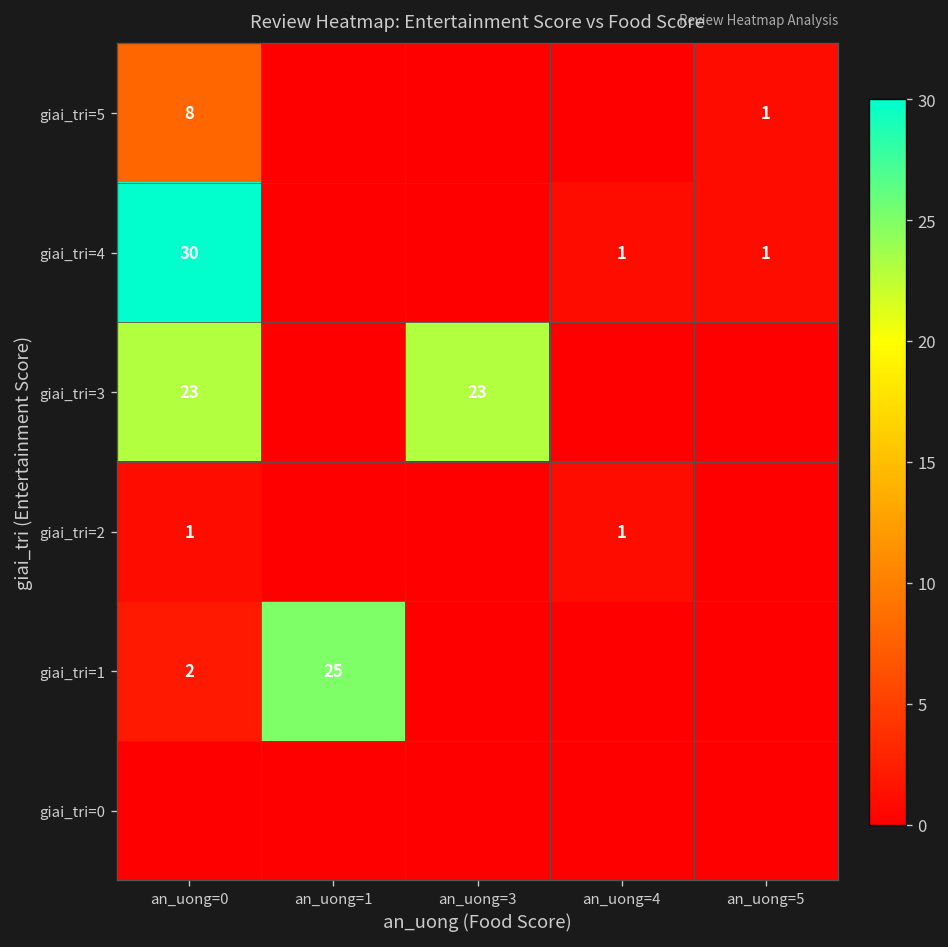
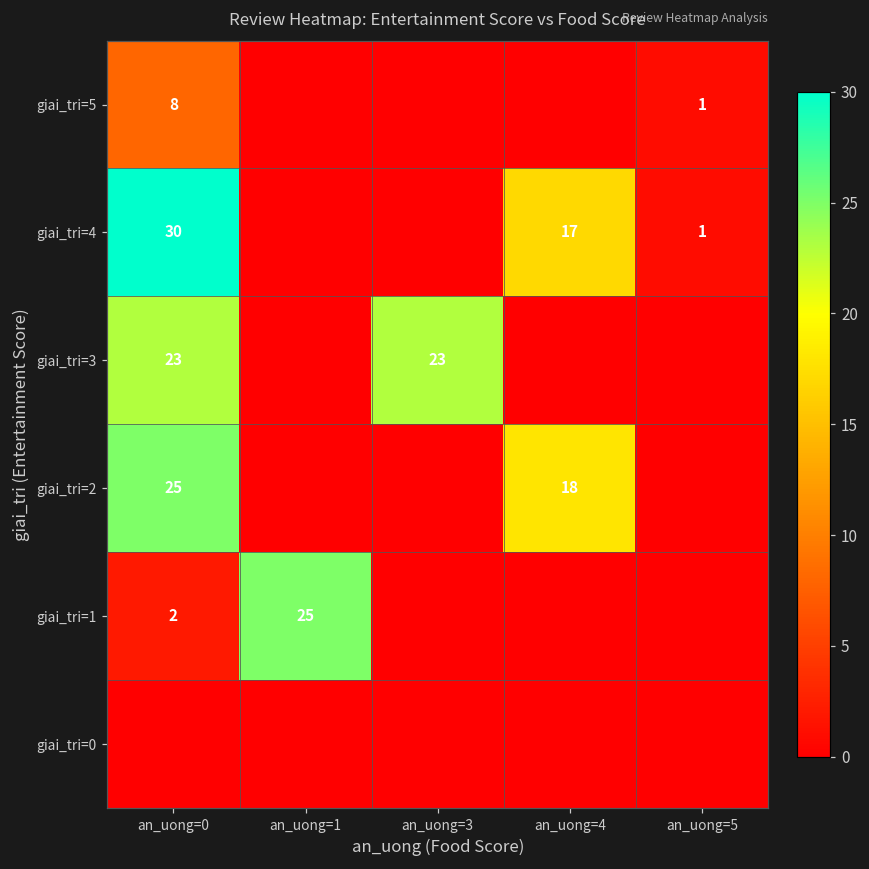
giai_tri=4, an_uong=4: 1 -> 17
giai_tri=2, an_uong=0: 1 -> 25
giai_tri=2, an_uong=4: 1 -> 18
